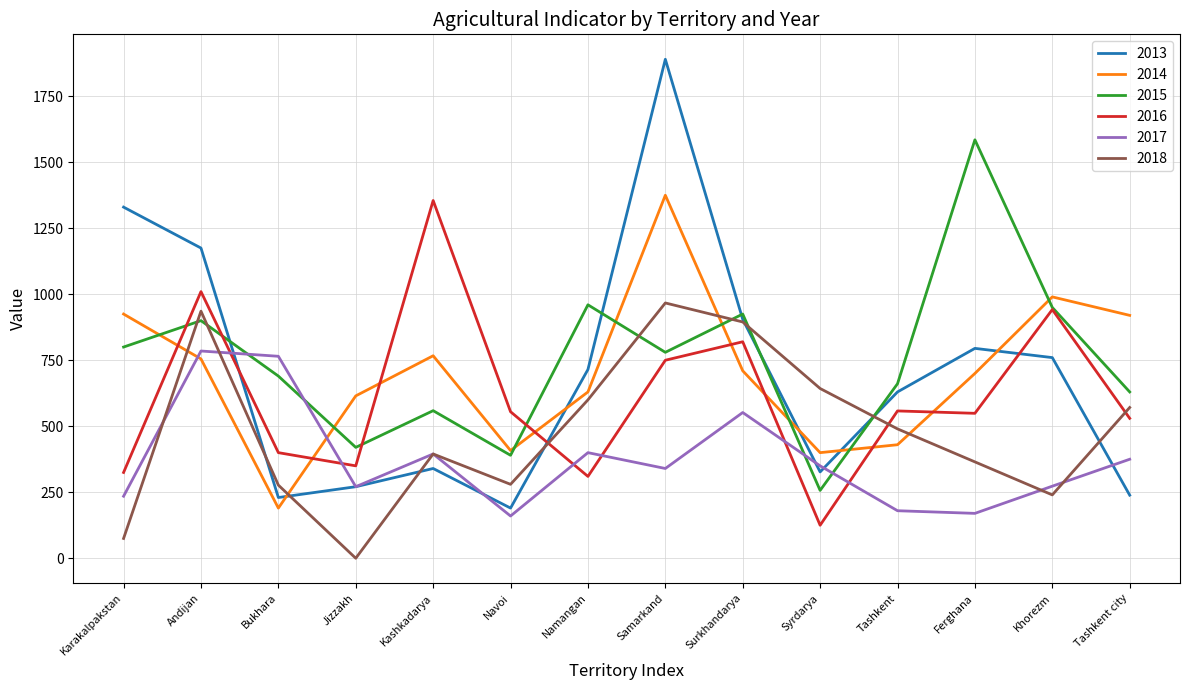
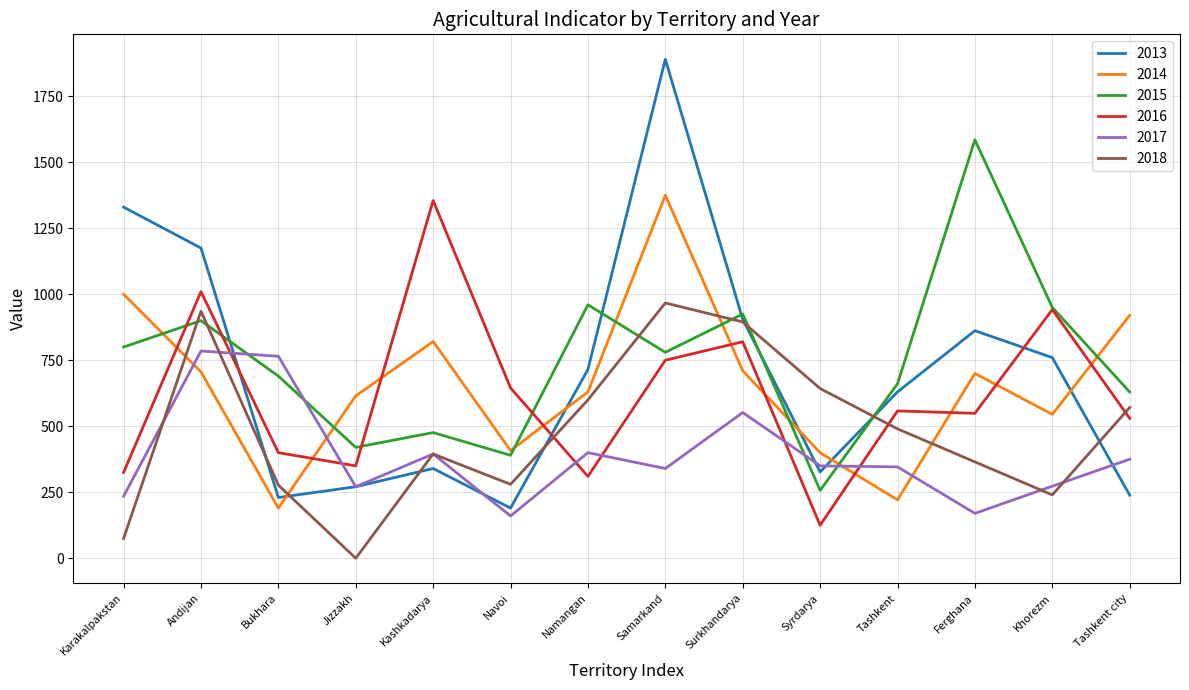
2014, Karakalpakstan: 930 -> 1000
2014, Andijan: 760 -> 710
2014, Kashkadarya: 770 -> 820
2015, Kashkadarya: 560 -> 480
2016, Navoi: 560 -> 650
2014, Tashkent: 430 -> 220
2017, Tashkent: 180 -> 350
2013, Ferghana: 800 -> 860
2014, Khorezm: 990 -> 550
